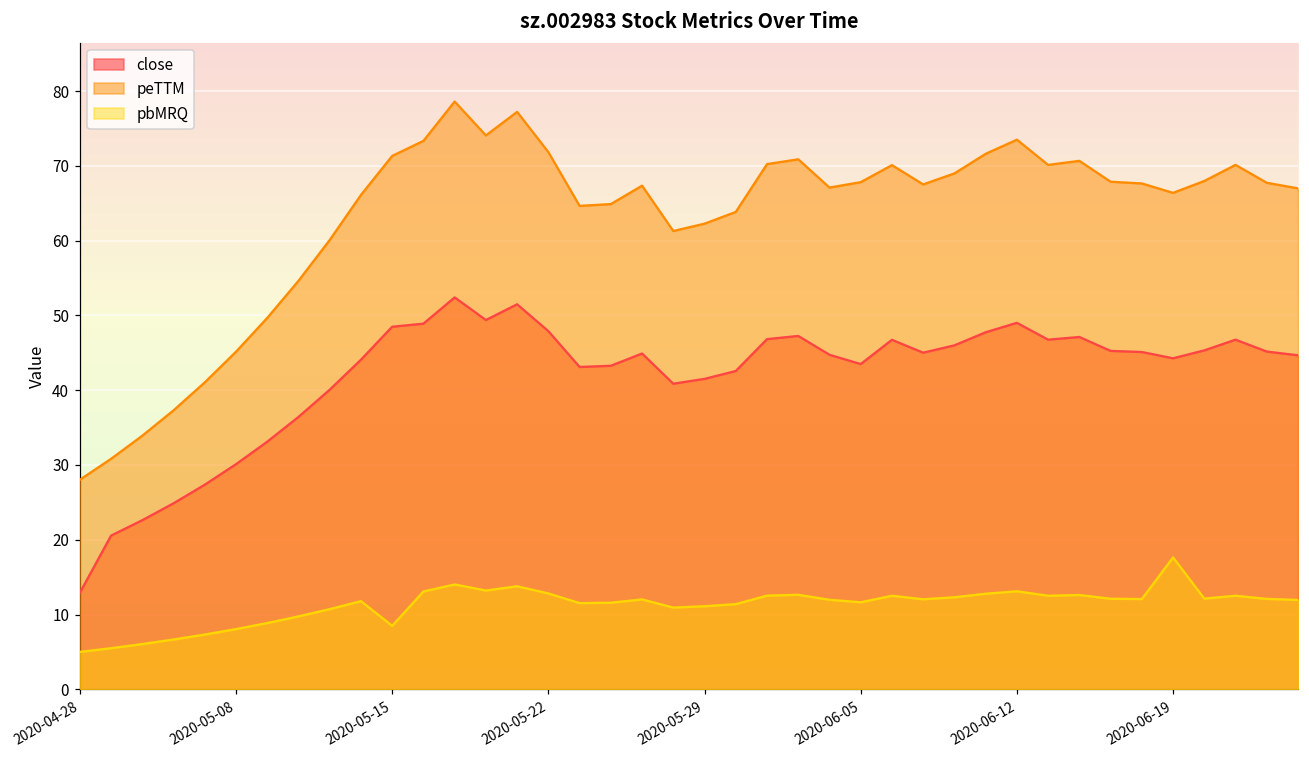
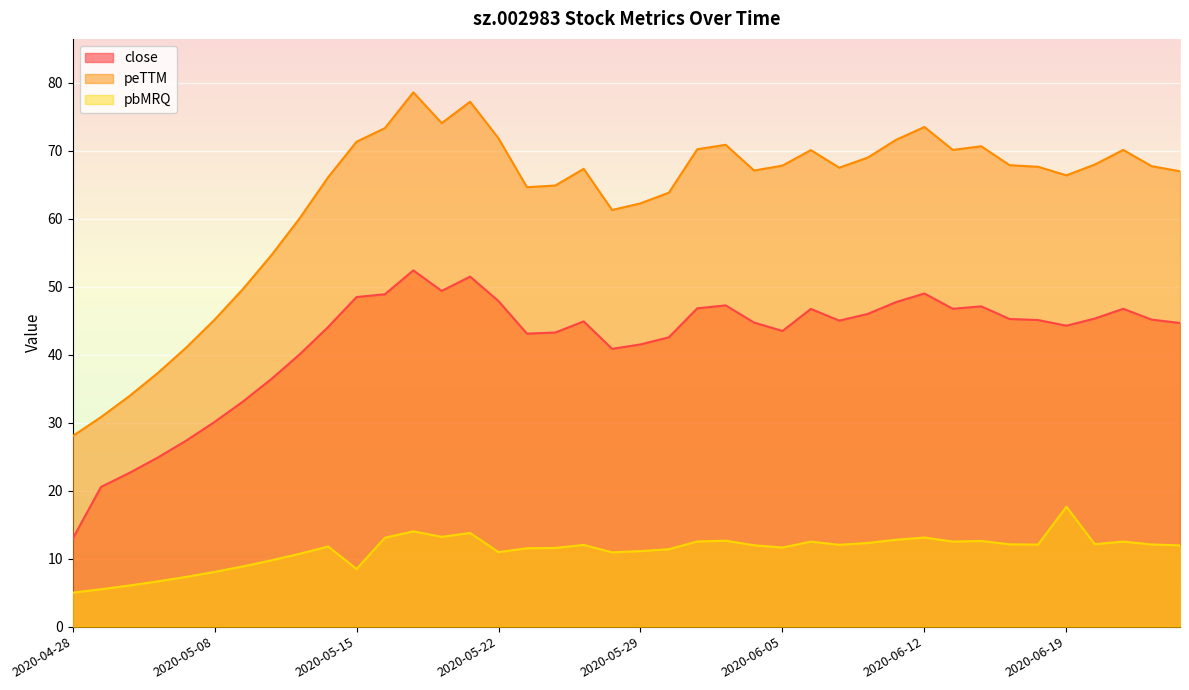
pbMRQ, 2020-05-22: 13 -> 11
